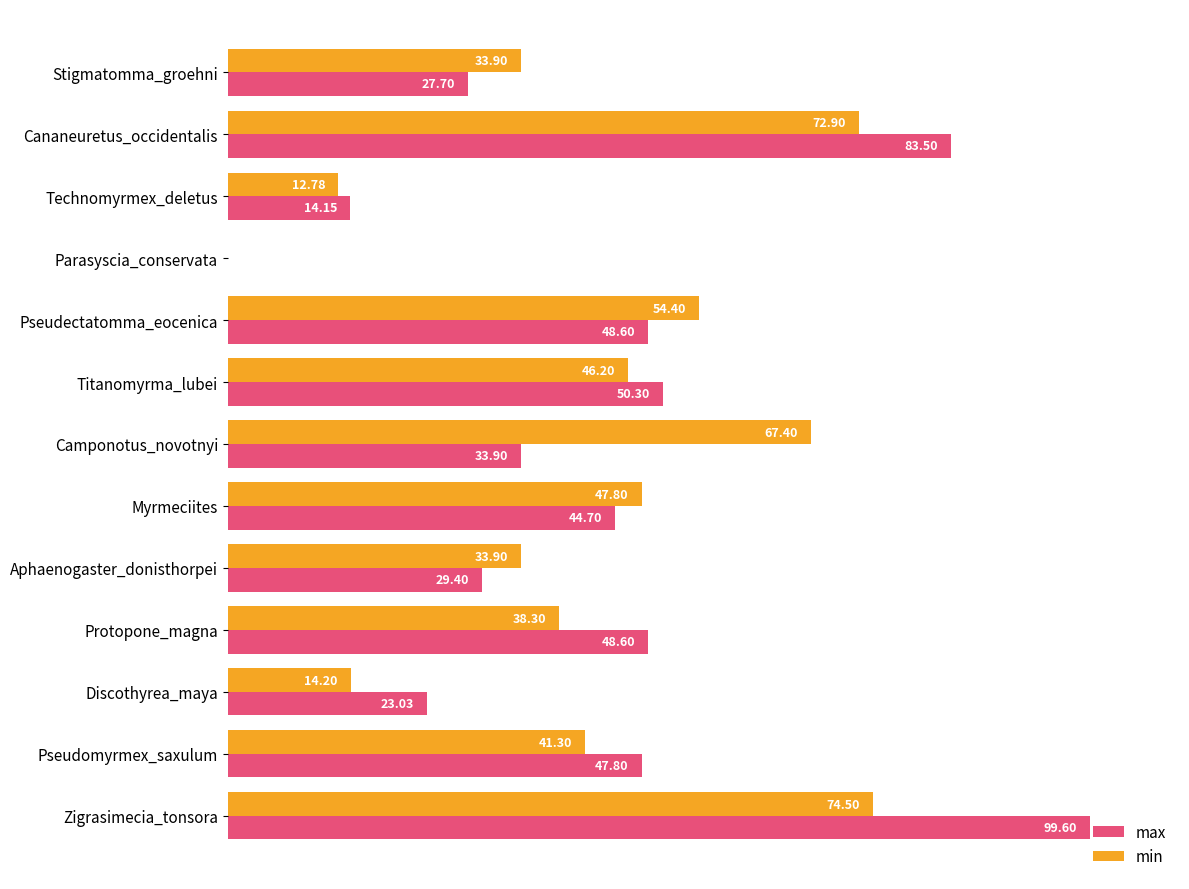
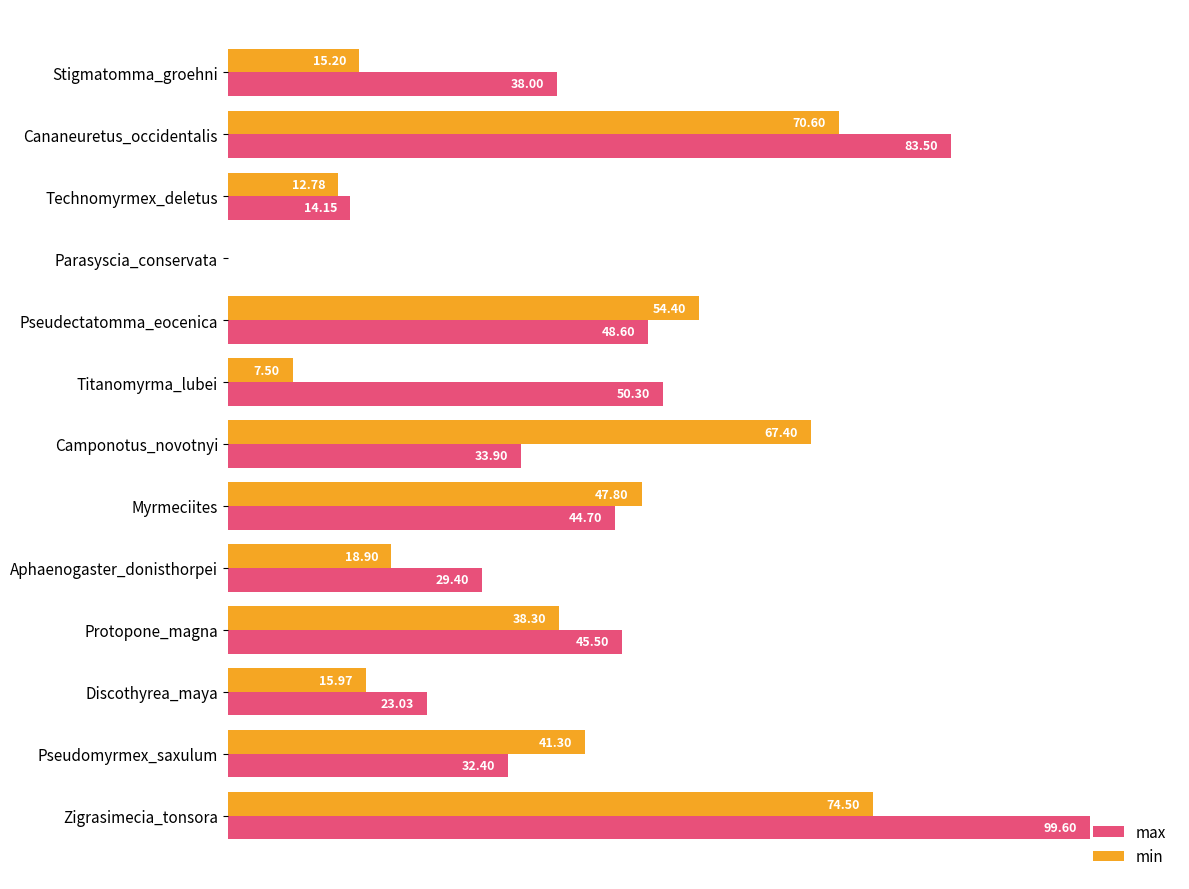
min, Stigmatomma_groehni: 33.90 -> 15.20
max, Stigmatomma_groehni: 27.70 -> 38.00
min, Cananeuretus_occidentalis: 72.90 -> 70.60
min, Titanomyrma_lubei: 46.20 -> 7.50
min, Aphaenogaster_donisthorpei: 33.90 -> 18.90
max, Protopone_magna: 48.60 -> 45.50
min, Discothyrea_maya: 14.20 -> 15.97
max, Pseudomyrmex_saxulum: 47.80 -> 32.40
